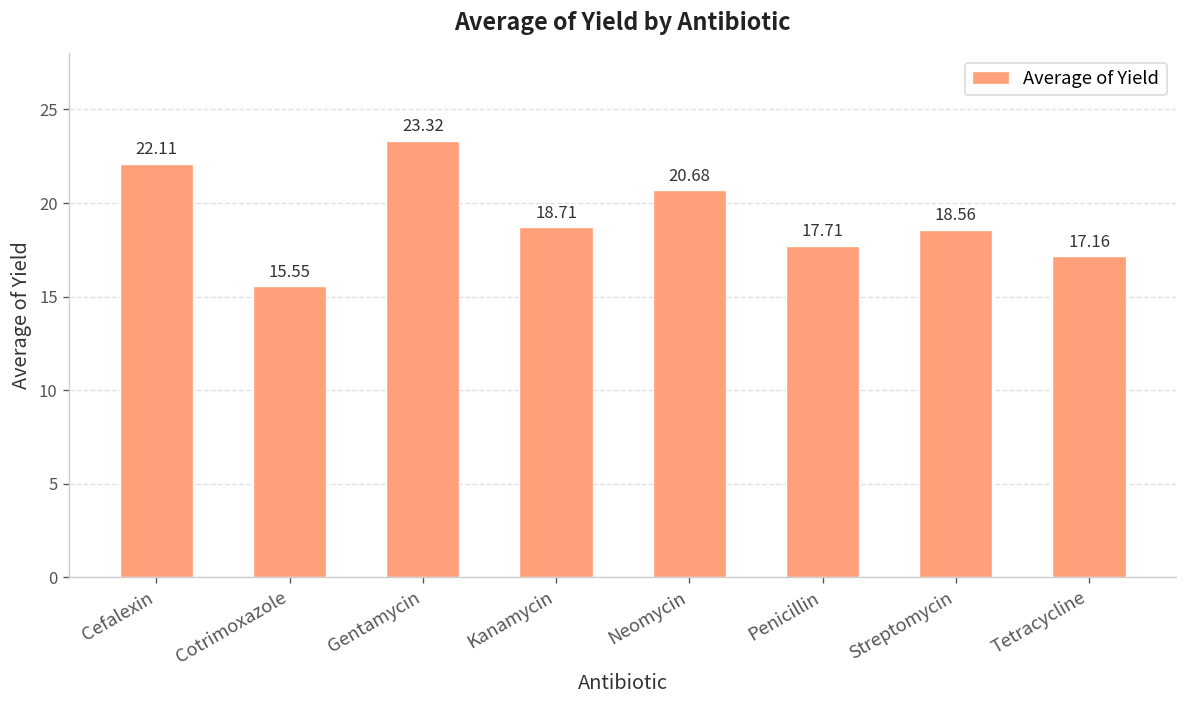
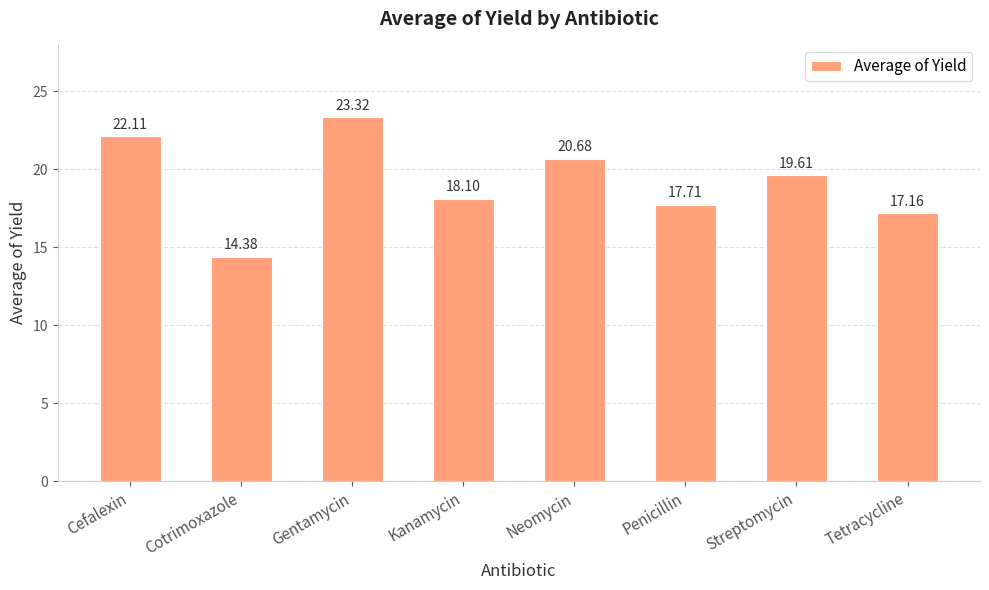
Cotrimoxazole: 15.55 -> 14.38
Kanamycin: 18.71 -> 18.10
Streptomycin: 18.56 -> 19.61
